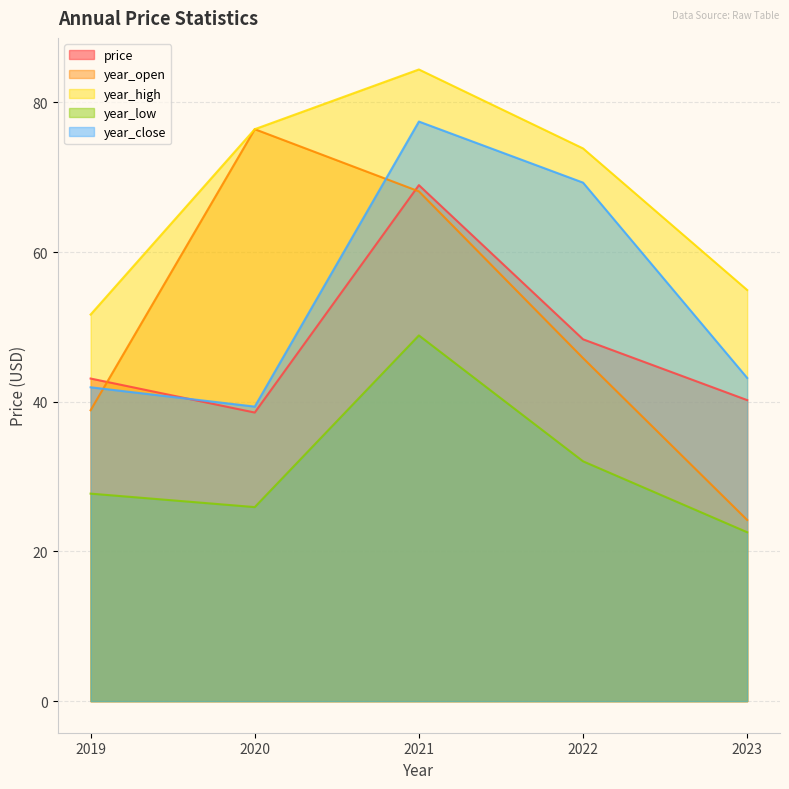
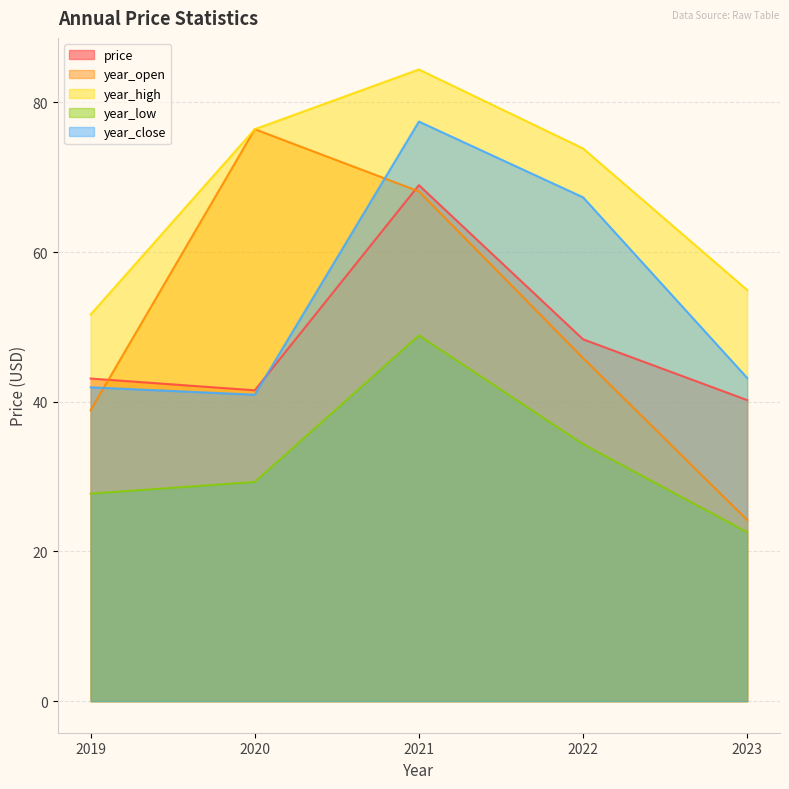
price, 2020: 39 -> 42
year_low, 2020: 26 -> 29
year_close, 2020: 39 -> 41
year_low, 2022: 32 -> 34
year_close, 2022: 69 -> 67
